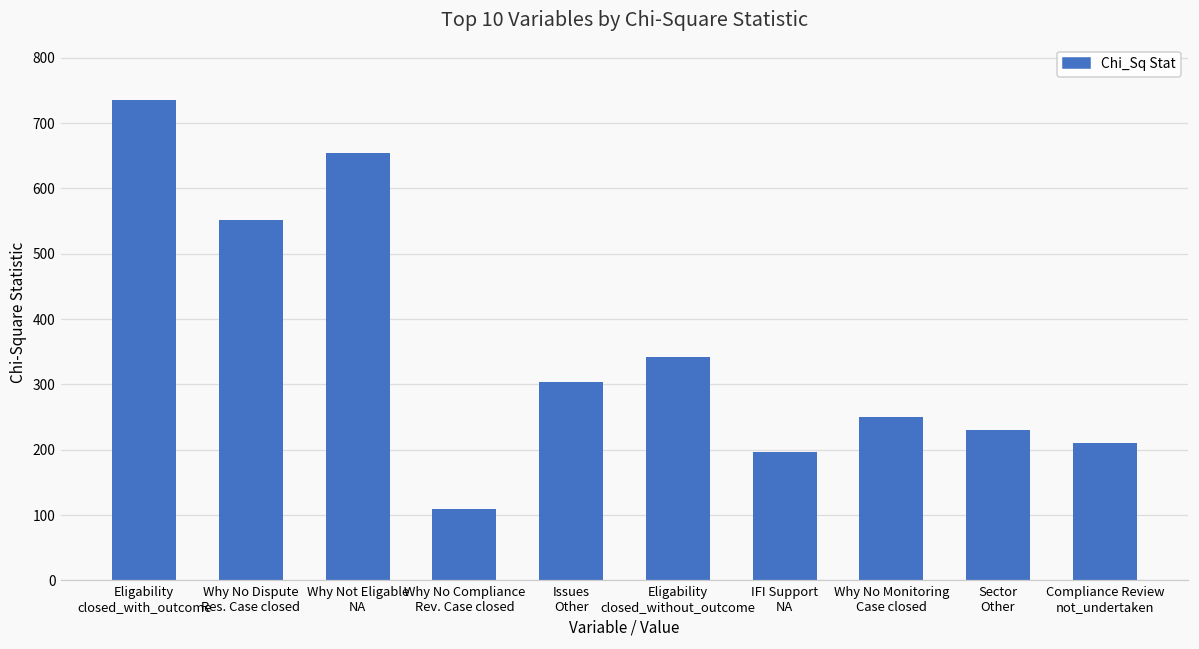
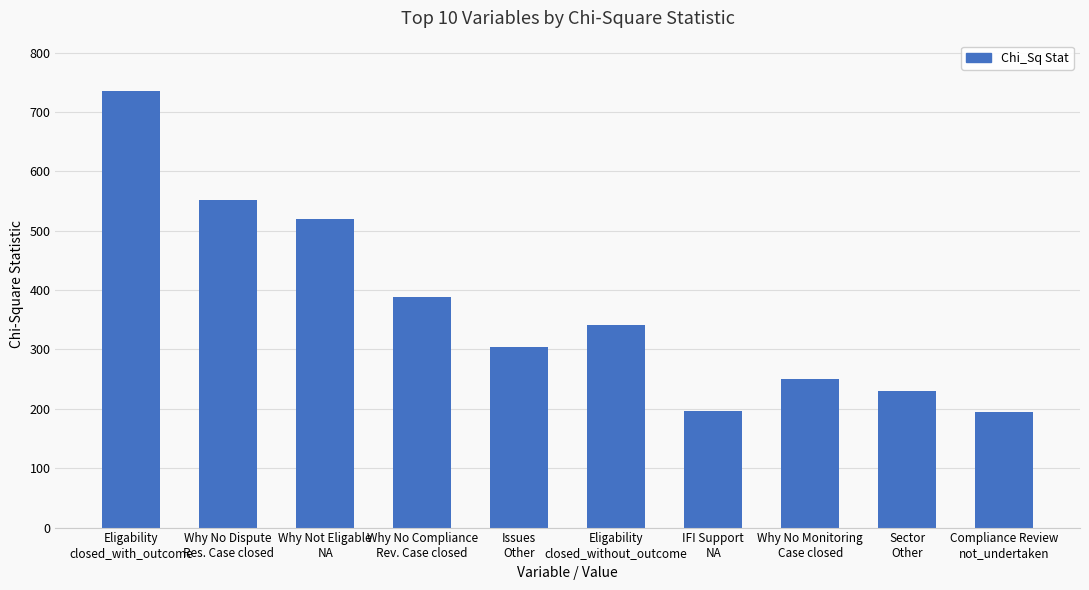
Why Not Eligable NA: 650 -> 520
Why No Compliance Rev. Case closed: 110 -> 390
Compliance Review not_undertaken: 210 -> 190
